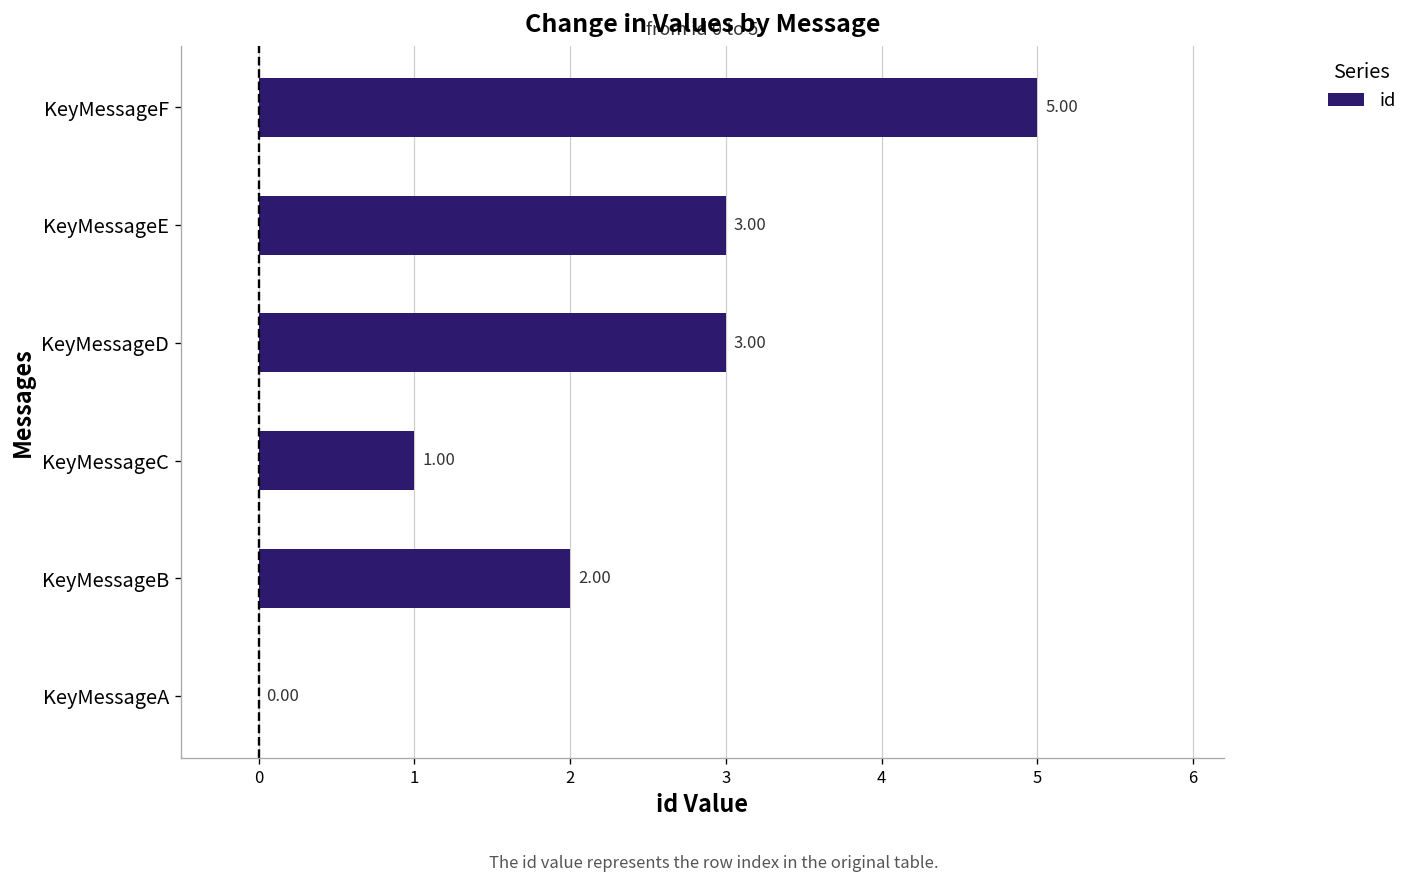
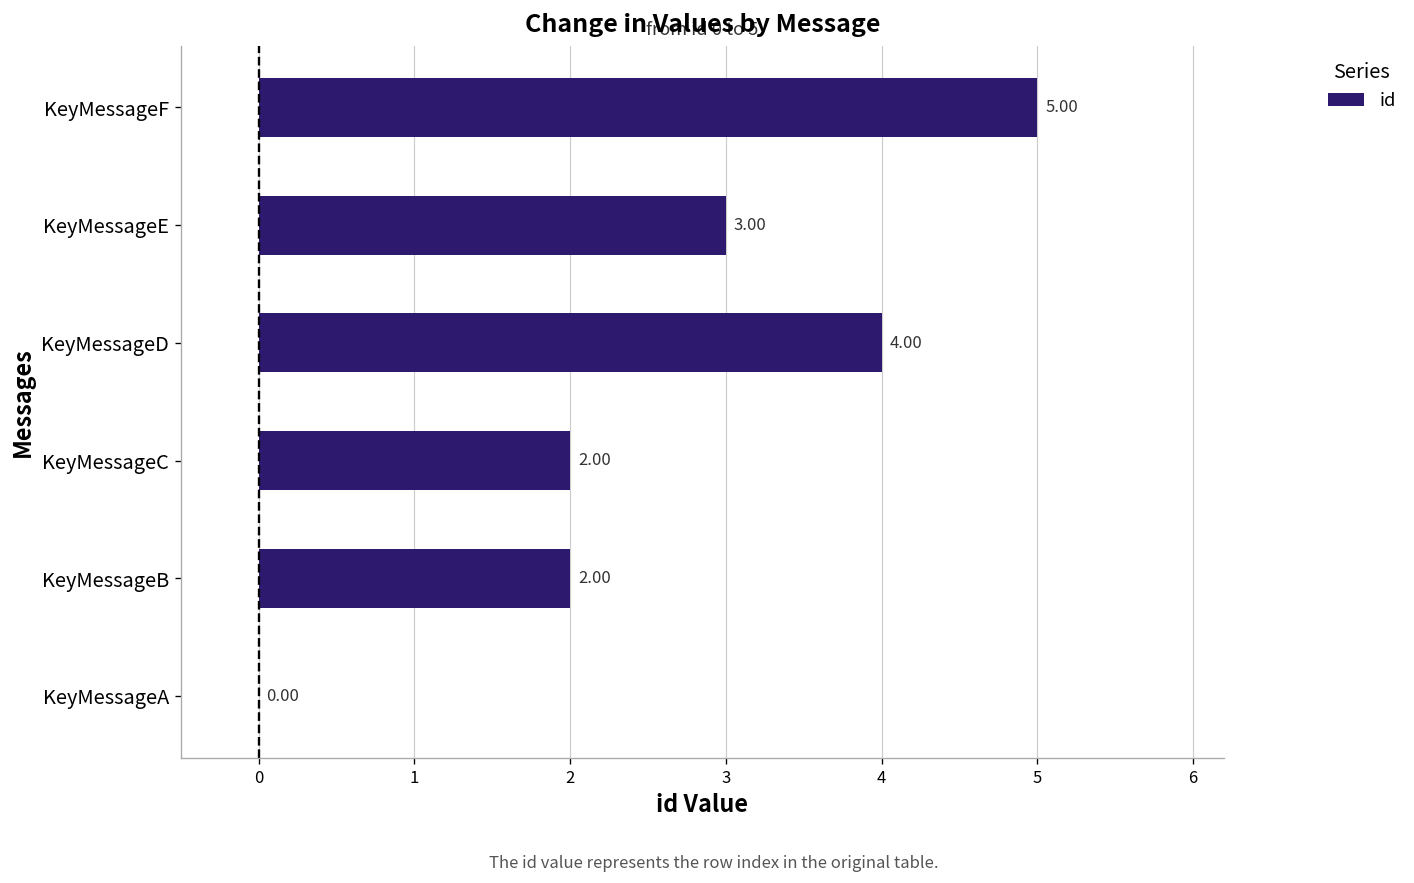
KeyMessageD: 3.00 -> 4.00
KeyMessageC: 1.00 -> 2.00
